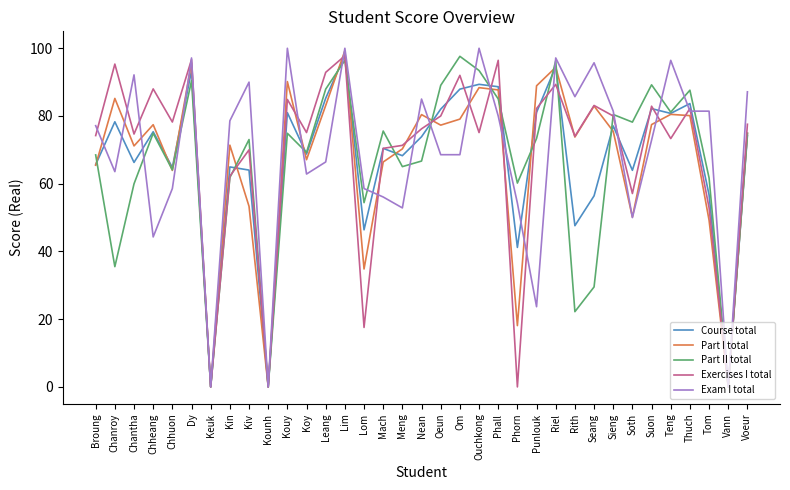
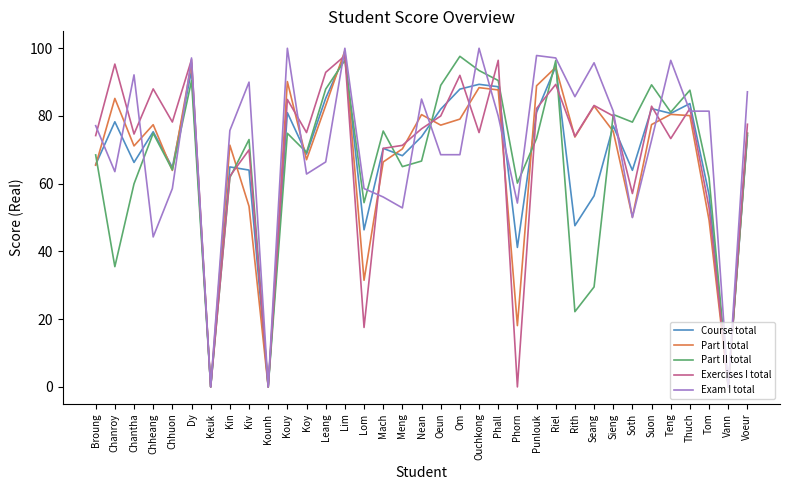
Exam I total, Kin: 79 -> 76
Part I total, Lom: 35 -> 31
Part II total, Phall: 85 -> 90
Exam I total, Punlouk: 24 -> 98
